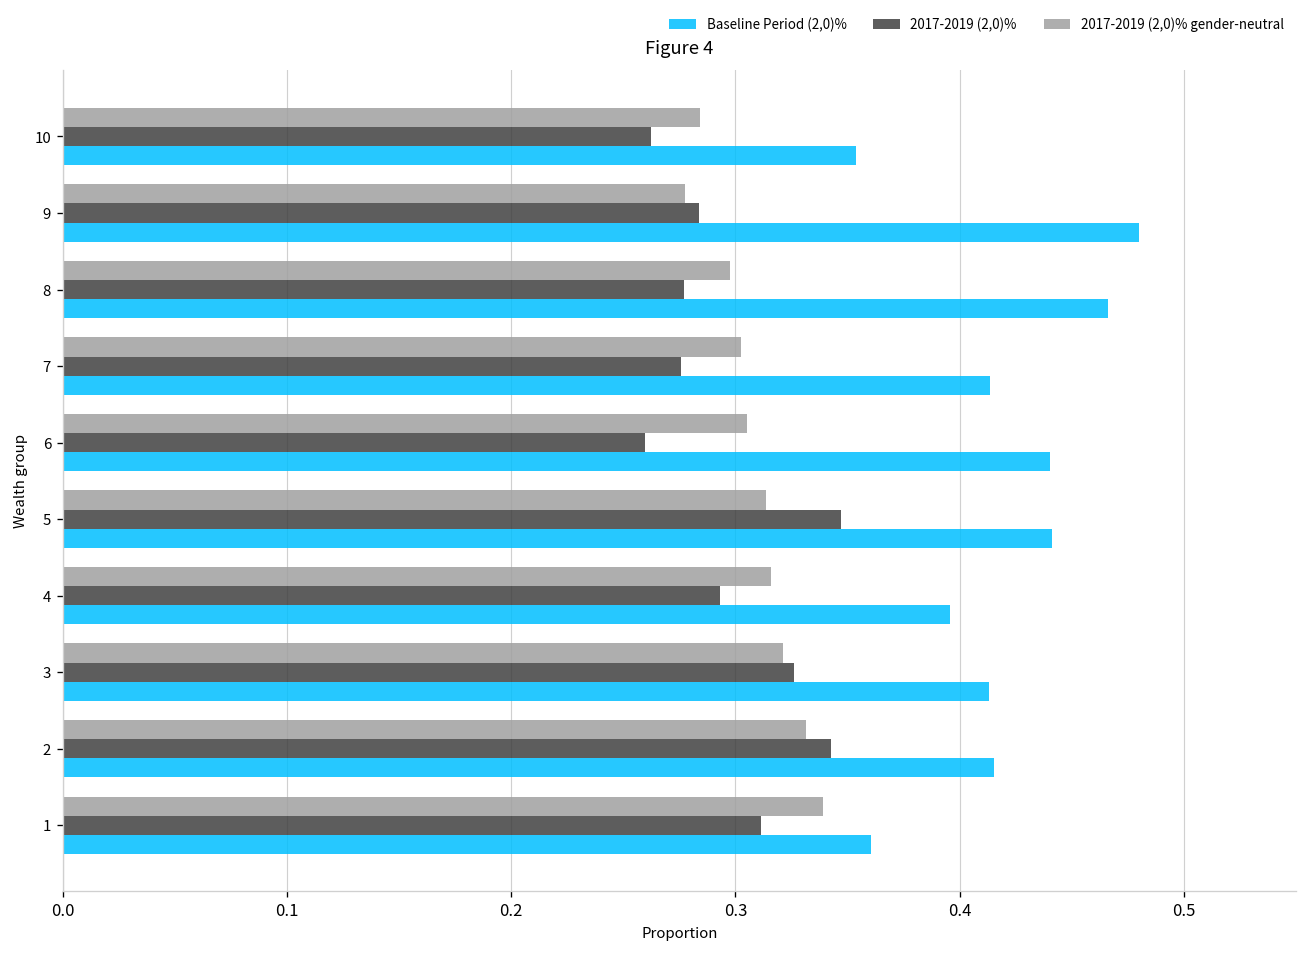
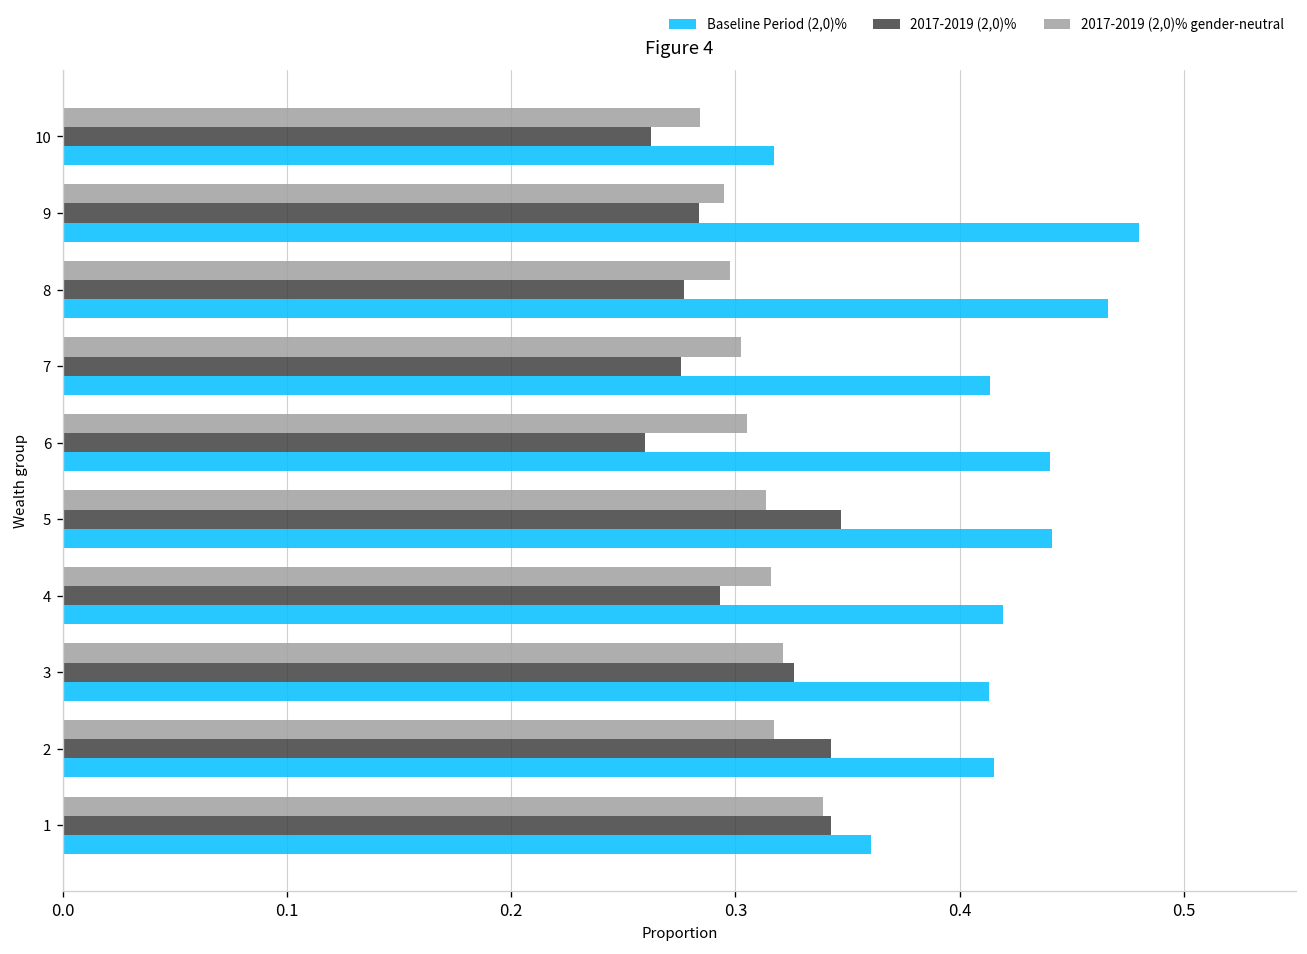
Baseline Period (2,0)%, 10: 0.354 -> 0.317
2017-2019 (2,0)% gender-neutral, 9: 0.278 -> 0.295
Baseline Period (2,0)%, 4: 0.396 -> 0.420
2017-2019 (2,0)% gender-neutral, 2: 0.332 -> 0.317
2017-2019 (2,0)%, 1: 0.311 -> 0.343
